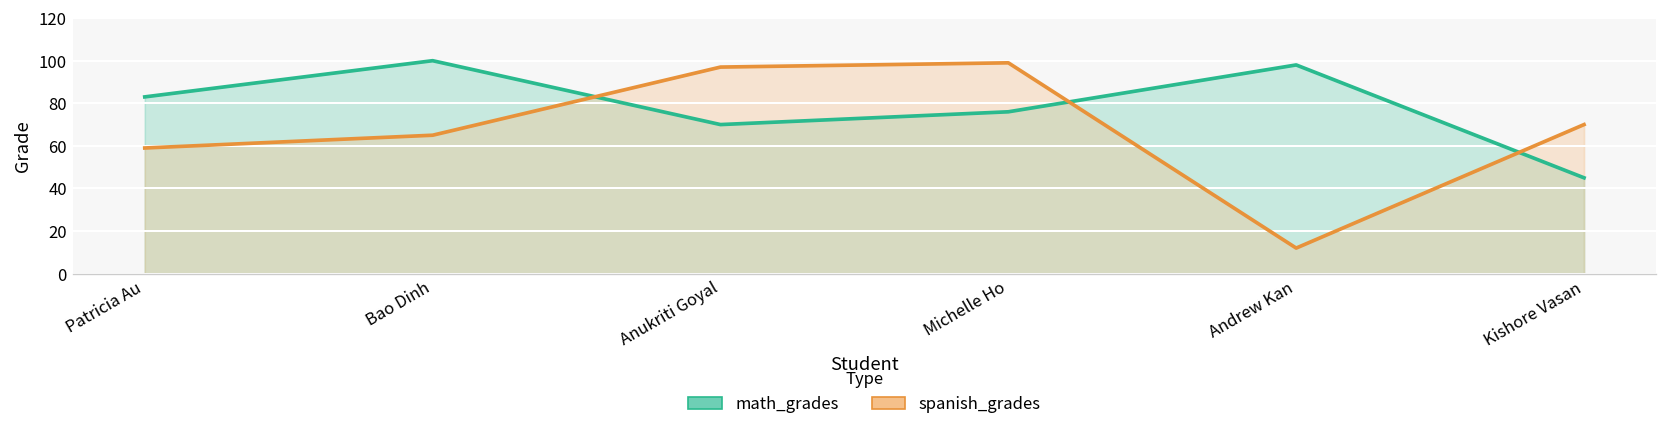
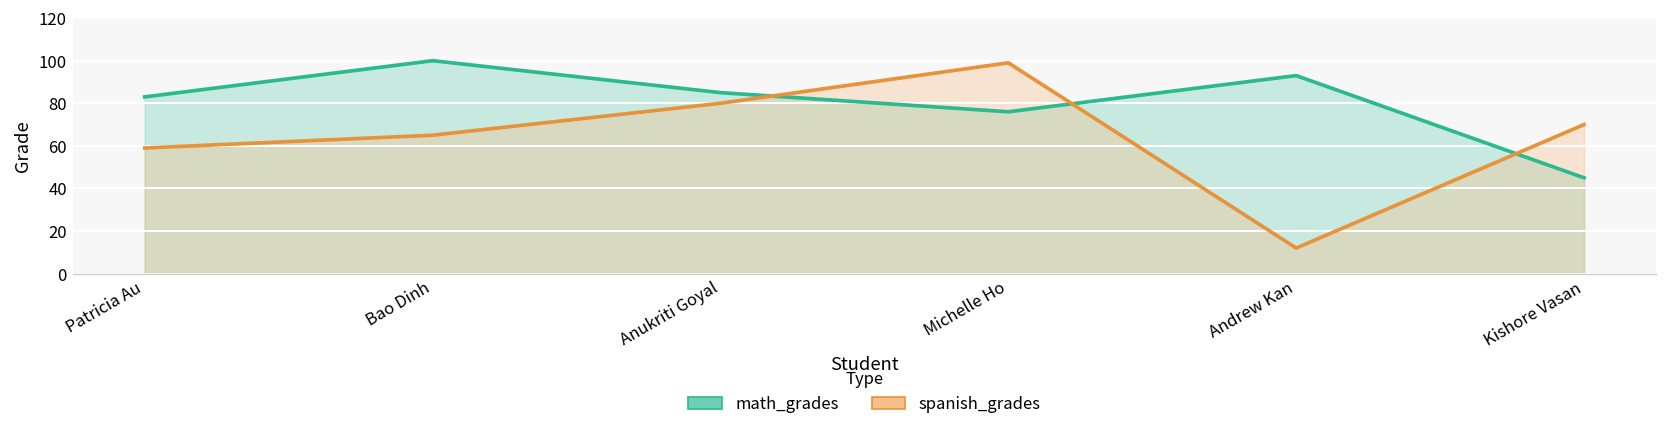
math_grades, Anukriti Goyal: 70 -> 85
spanish_grades, Anukriti Goyal: 97 -> 80
math_grades, Andrew Kan: 98 -> 93
